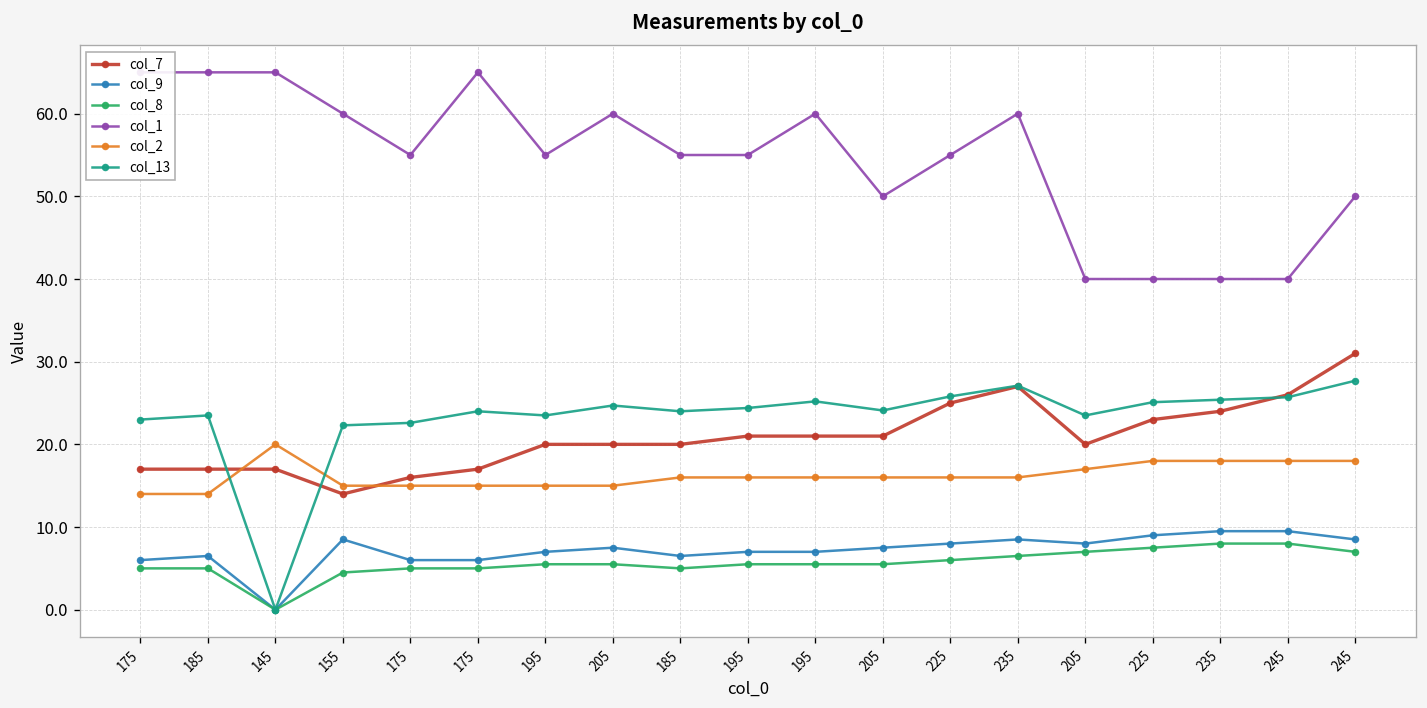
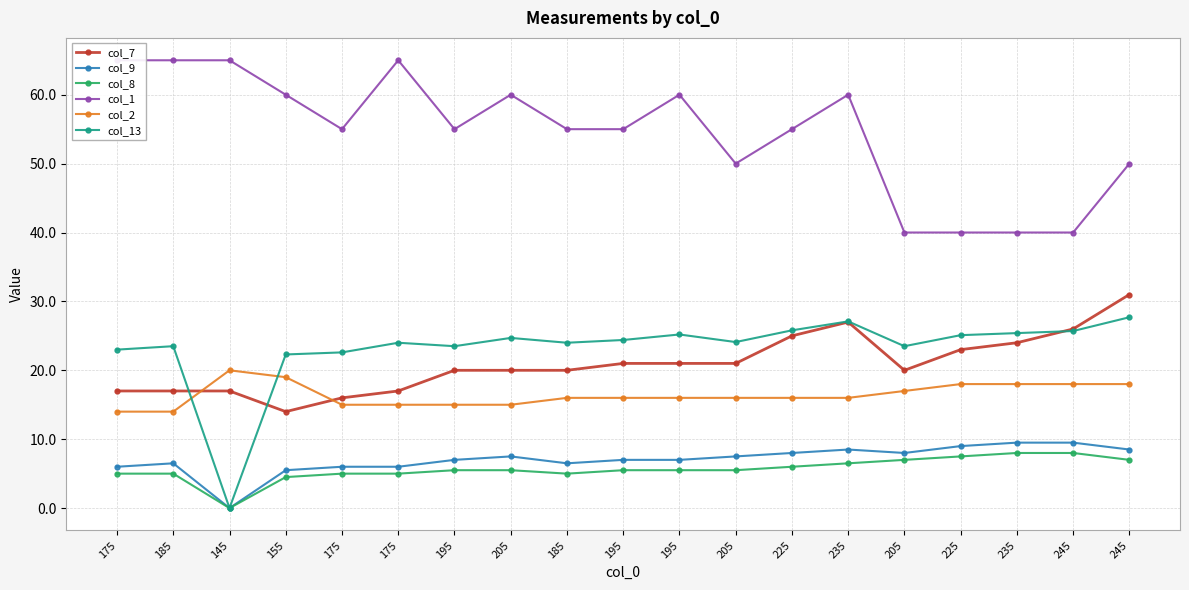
col_9, 155: 9 -> 6
col_2, 155: 15 -> 19
